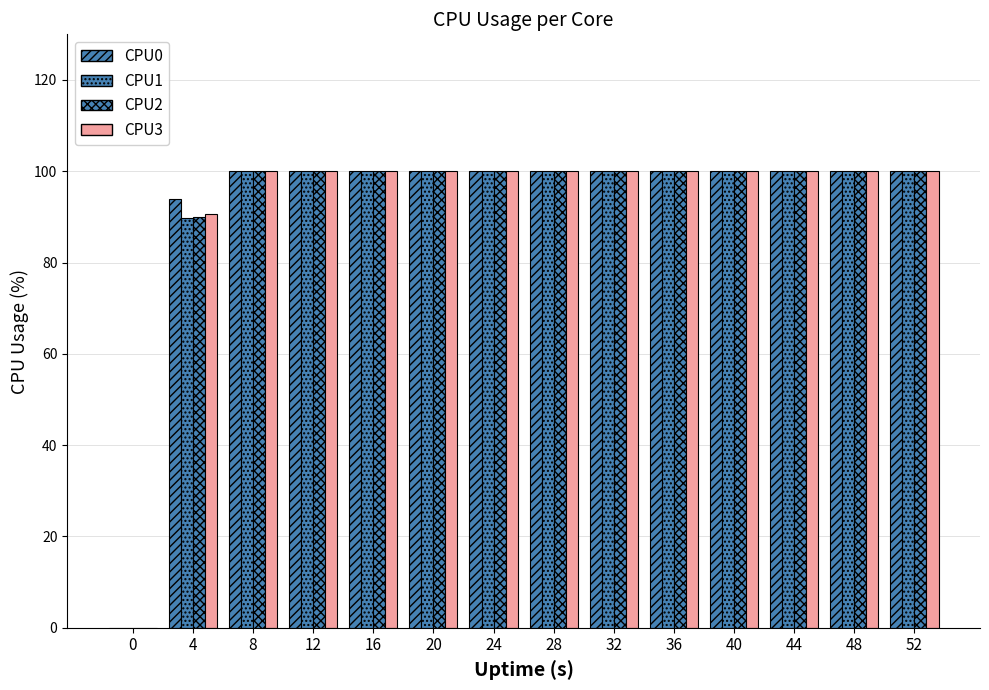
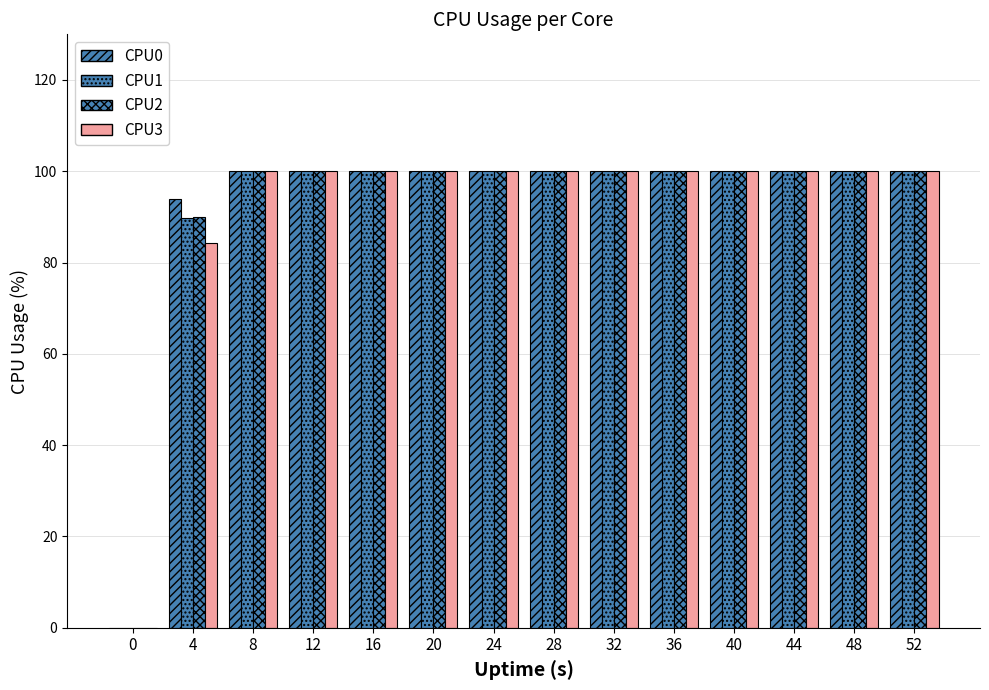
CPU3, 4: 91 -> 84
